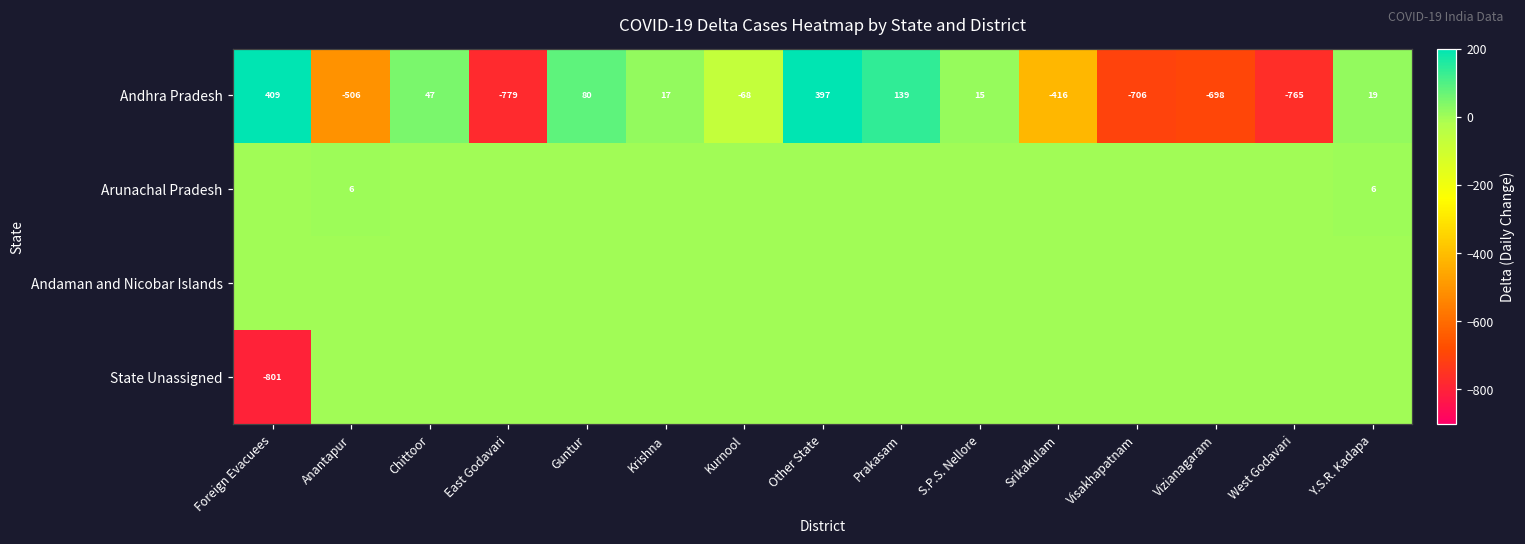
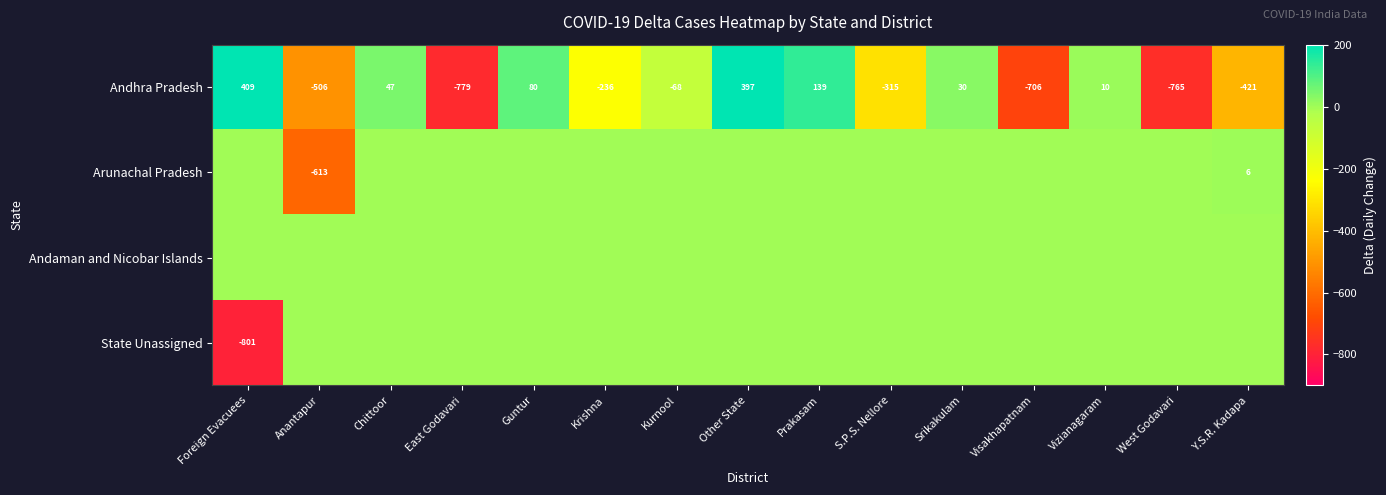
Andhra Pradesh, Krishna: 17 -> -236
Andhra Pradesh, S.P.S. Nellore: 15 -> -315
Andhra Pradesh, Srikakulam: -416 -> 30
Andhra Pradesh, Vizianagaram: -698 -> 10
Andhra Pradesh, Y.S.R. Kadapa: 19 -> -421
Arunachal Pradesh, Anantapur: 6 -> -613
